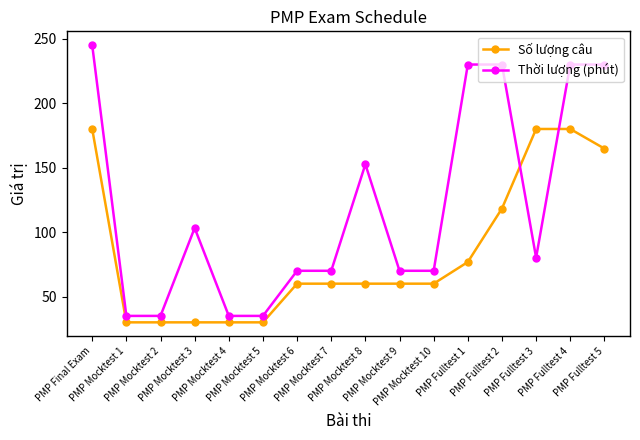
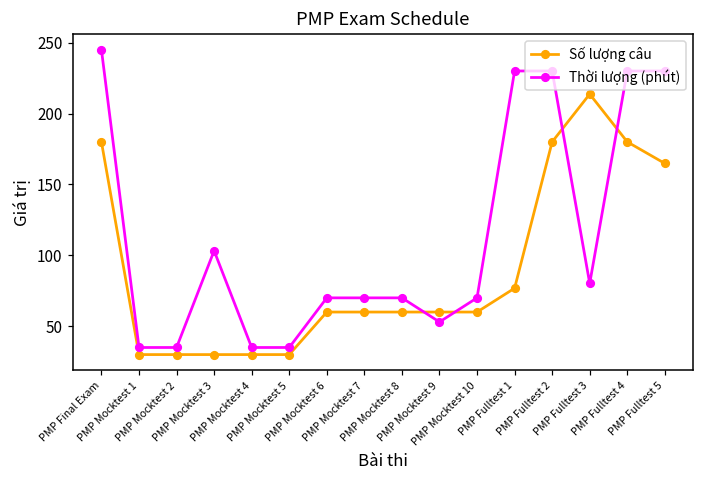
Thời lượng (phút), PMP Mocktest 8: 153 -> 70
Thời lượng (phút), PMP Mocktest 9: 70 -> 53
Số lượng câu, PMP Fulltest 2: 118 -> 180
Số lượng câu, PMP Fulltest 3: 180 -> 214
